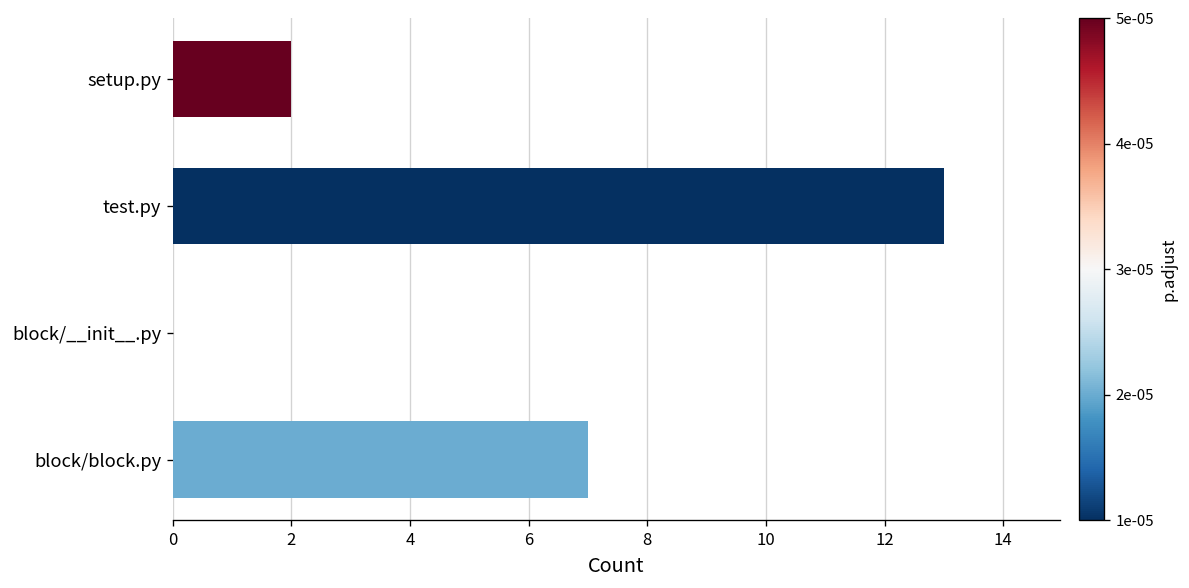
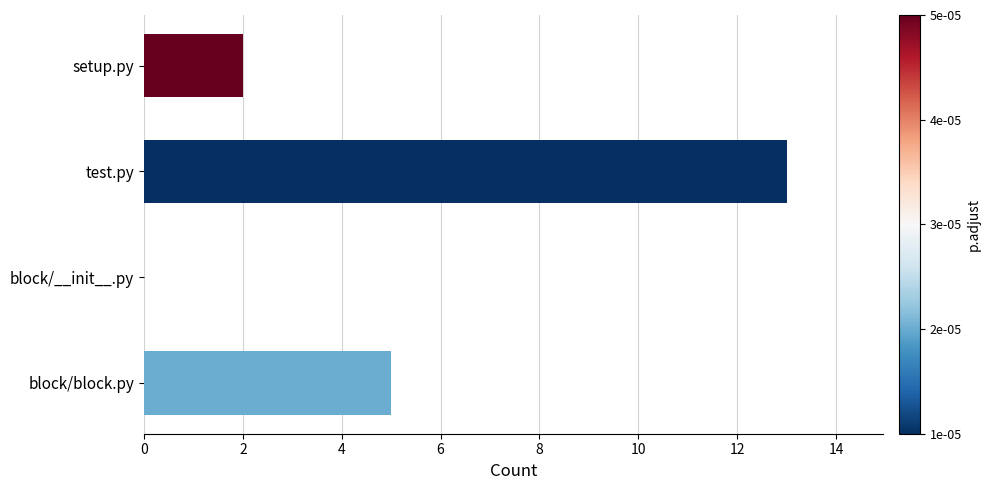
block/block.py: 7 -> 5
